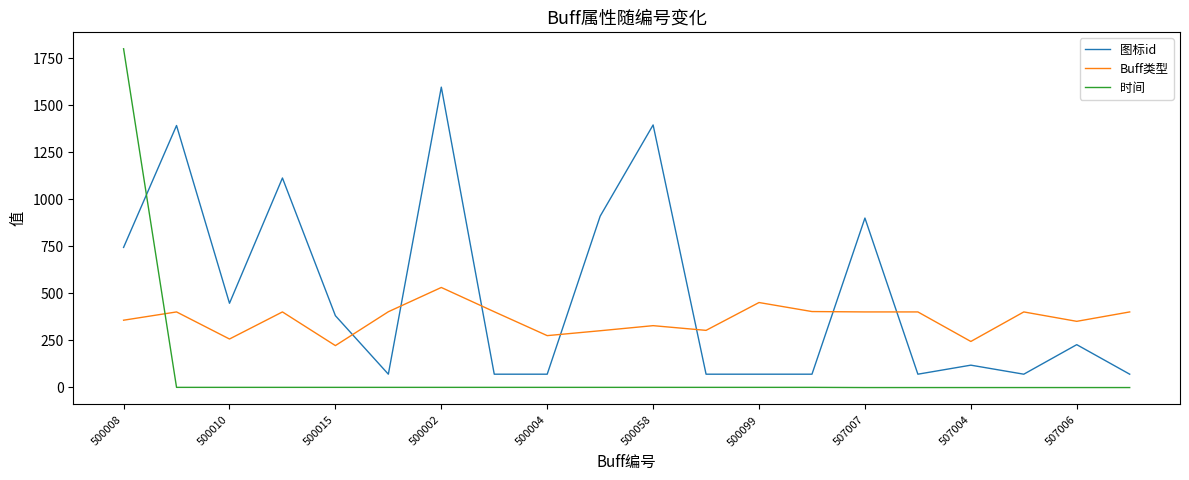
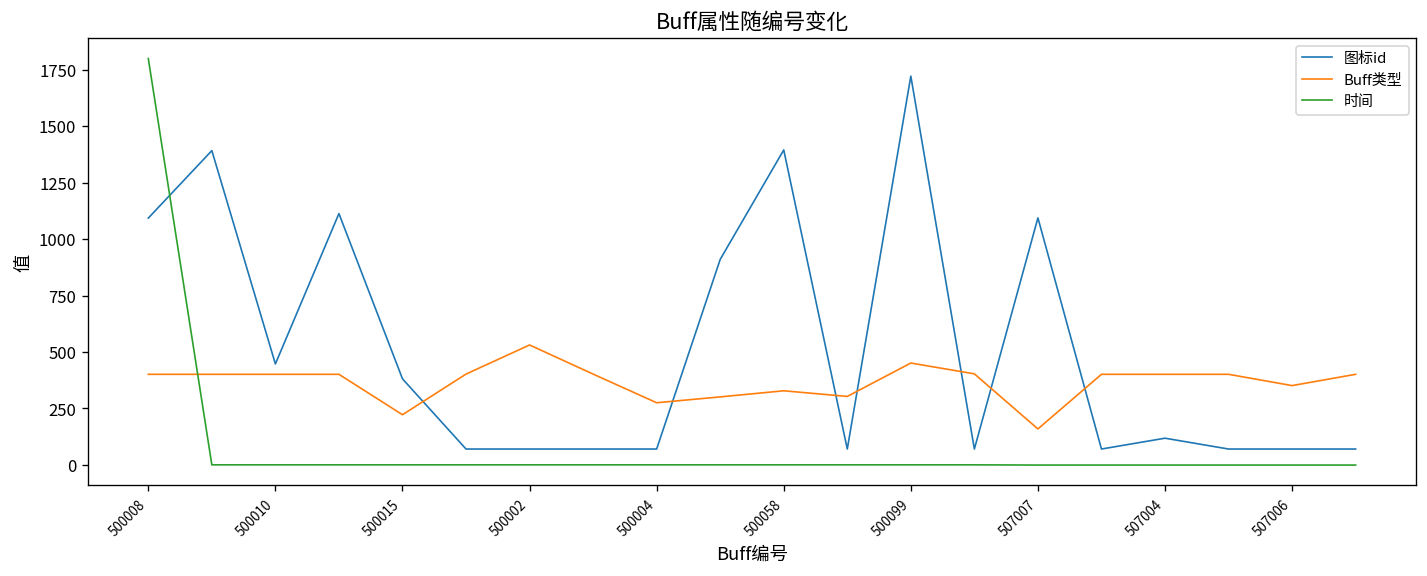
图标id, 500008: 740 -> 1090
Buff类型, 500008: 360 -> 400
Buff类型, 500010: 260 -> 400
图标id, 500002: 1600 -> 70
图标id, 500099: 70 -> 1720
图标id, 507007: 900 -> 1090
Buff类型, 507007: 400 -> 160
Buff类型, 507004: 240 -> 400
图标id, 507006: 230 -> 70
